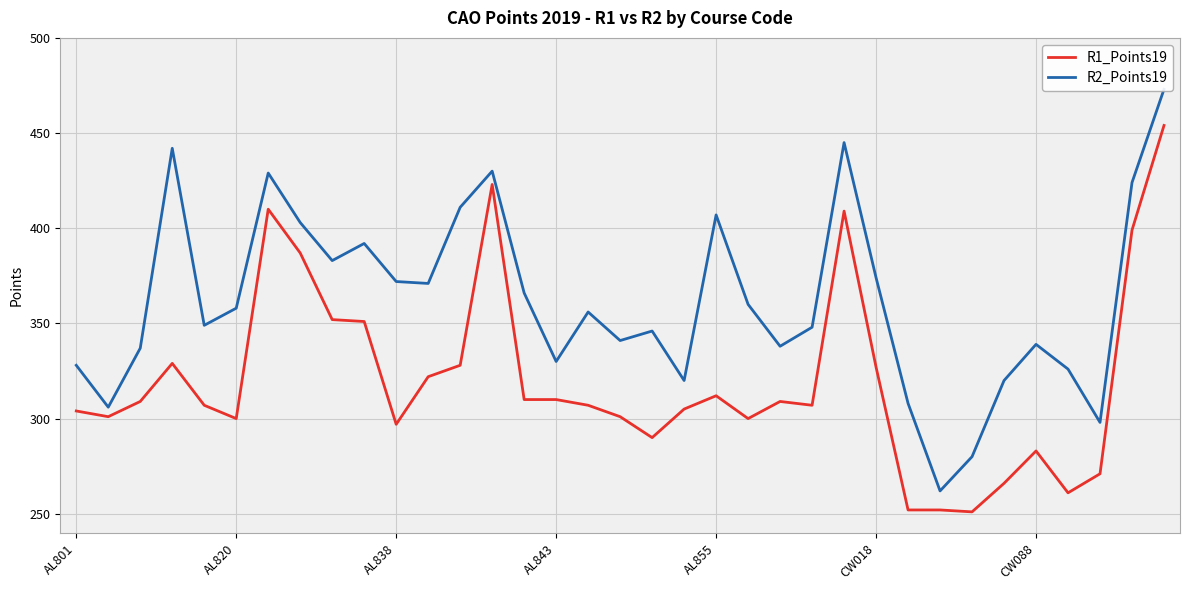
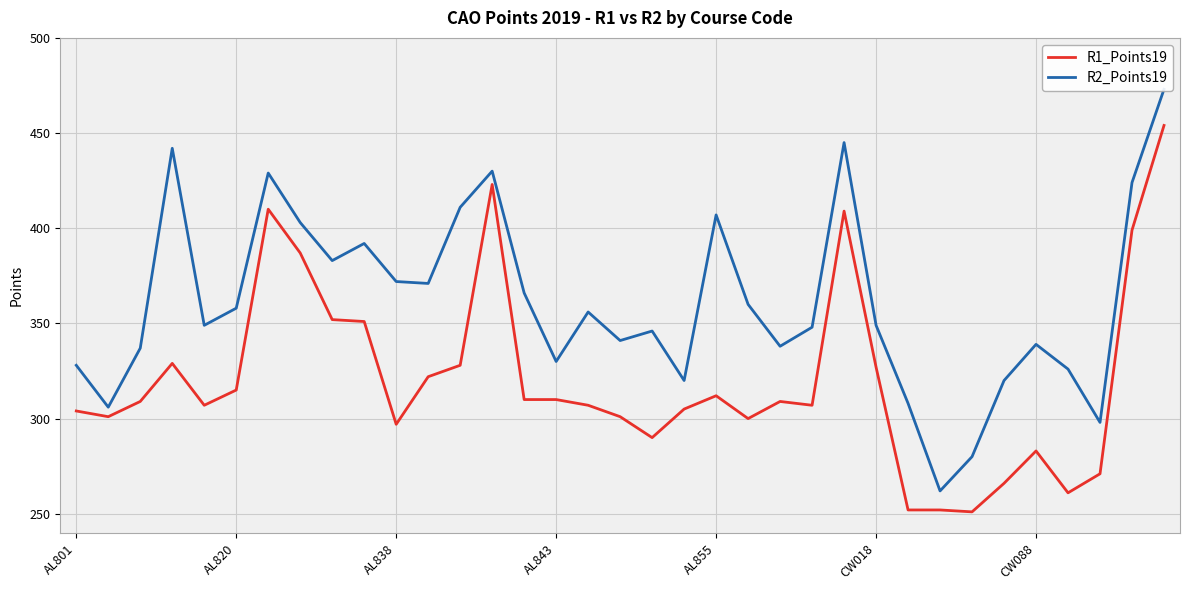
R1_Points19, AL820: 300 -> 315
R2_Points19, CW018: 374 -> 349
